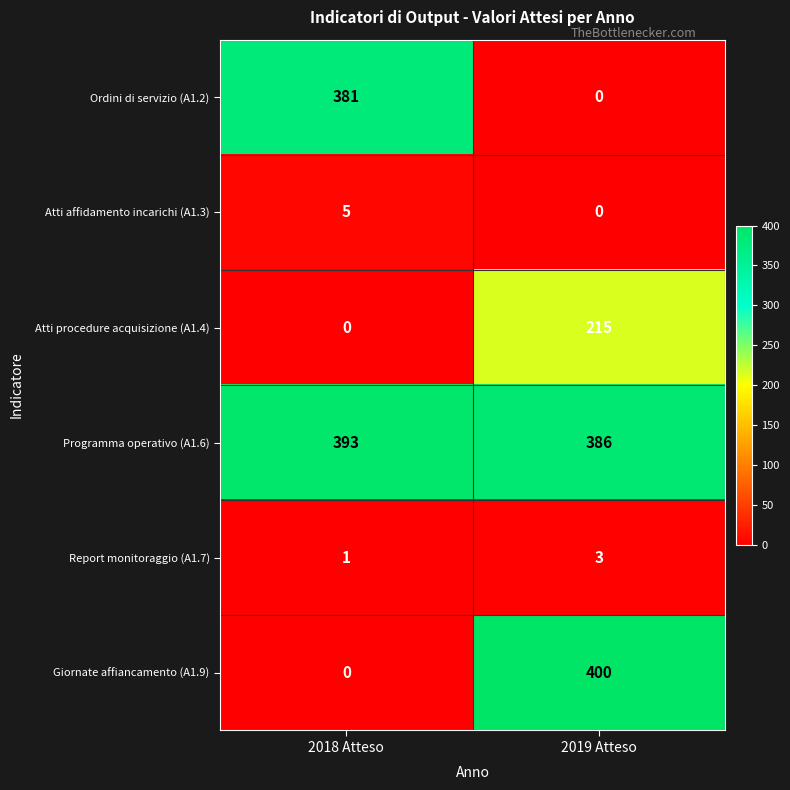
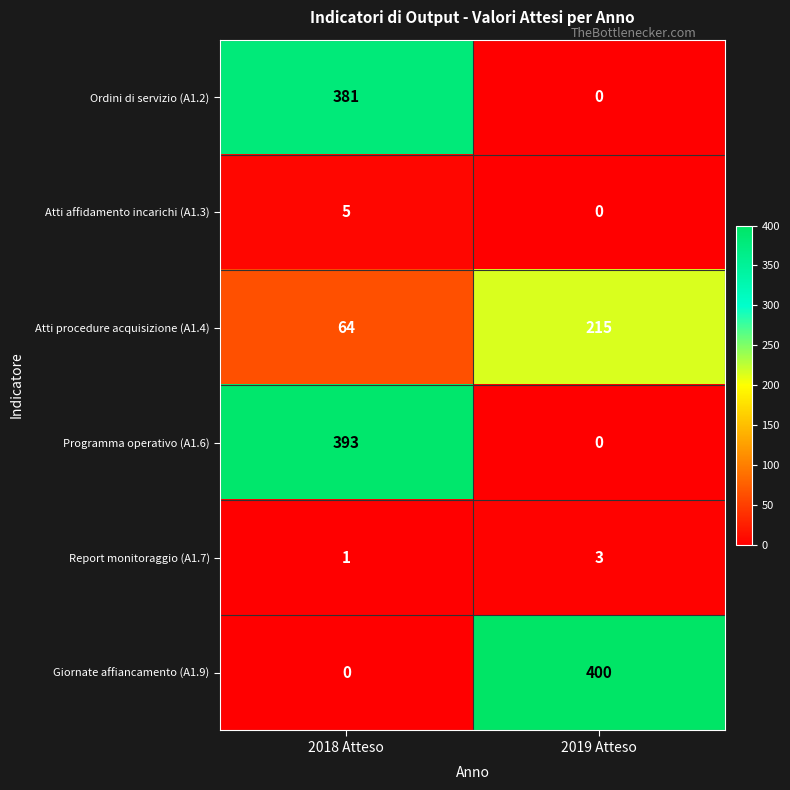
Atti procedure acquisizione (A1.4), 2018 Atteso: 0 -> 64
Programma operativo (A1.6), 2019 Atteso: 386 -> 0
